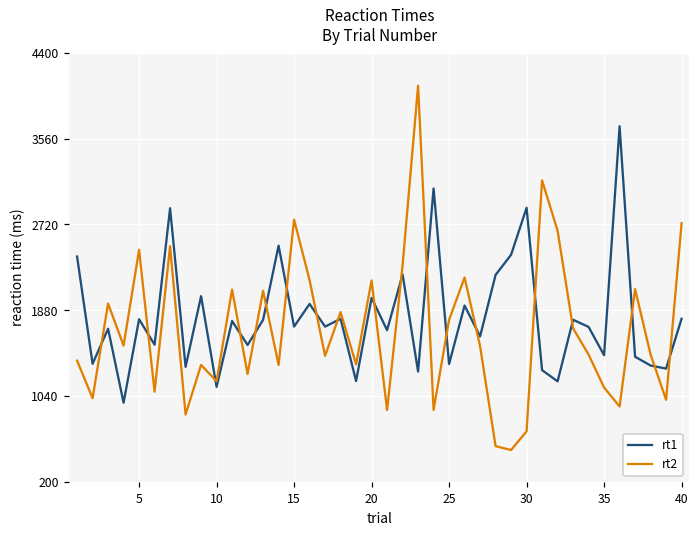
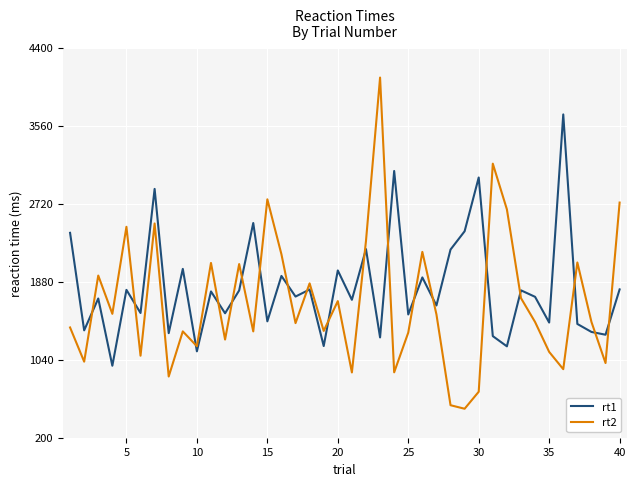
rt1, 15: 1700 -> 1500
rt2, 20: 2200 -> 1700
rt1, 25: 1400 -> 1500
rt2, 25: 1800 -> 1300
rt1, 30: 2900 -> 3000
